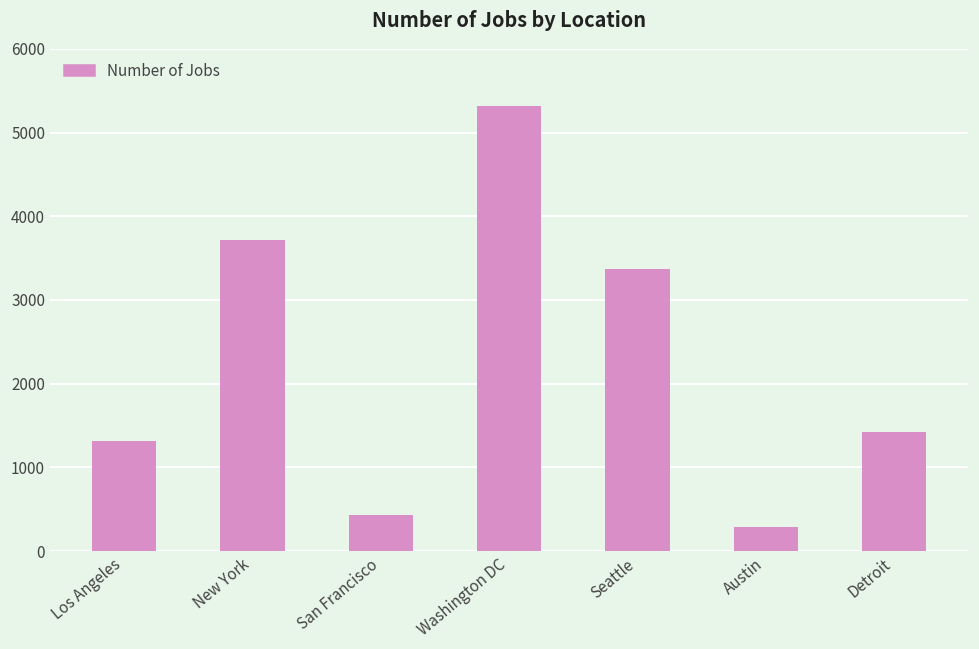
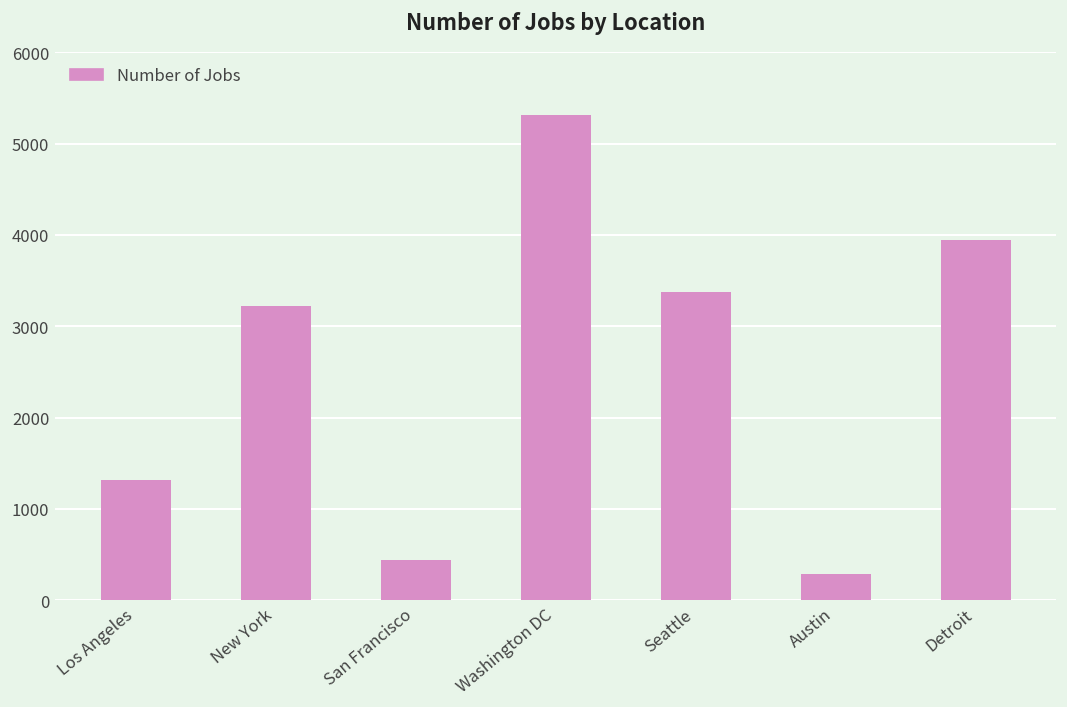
New York: 3700 -> 3200
Detroit: 1400 -> 3900
